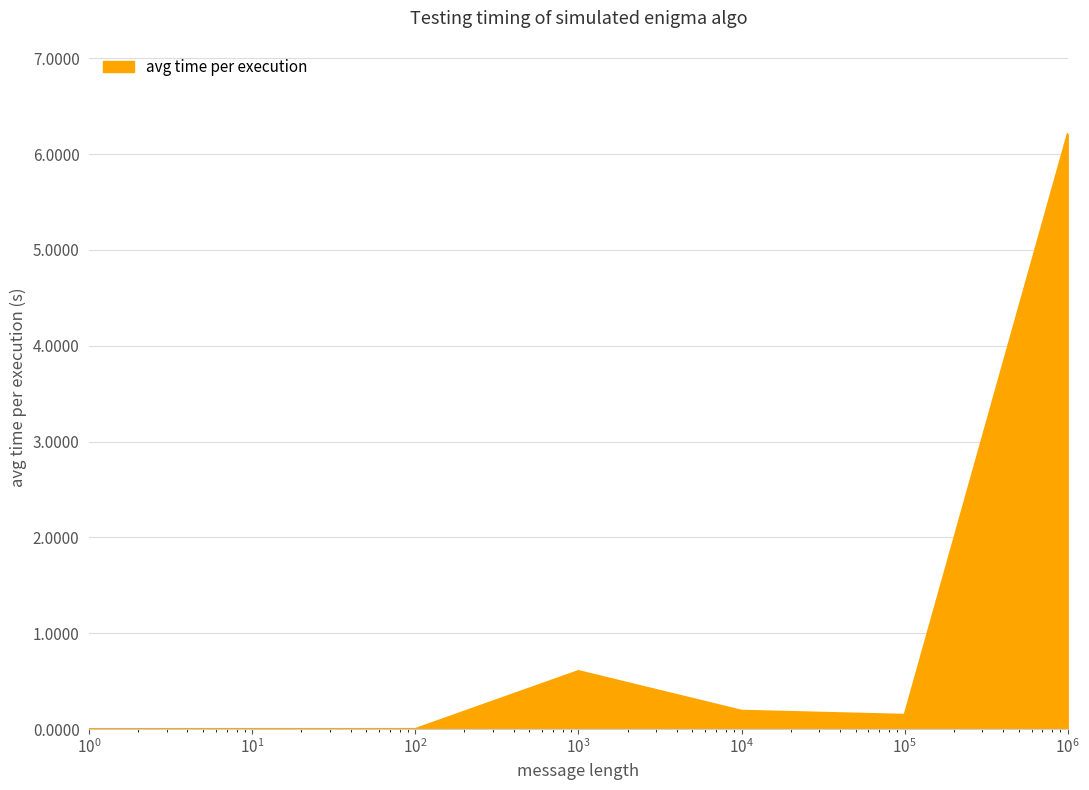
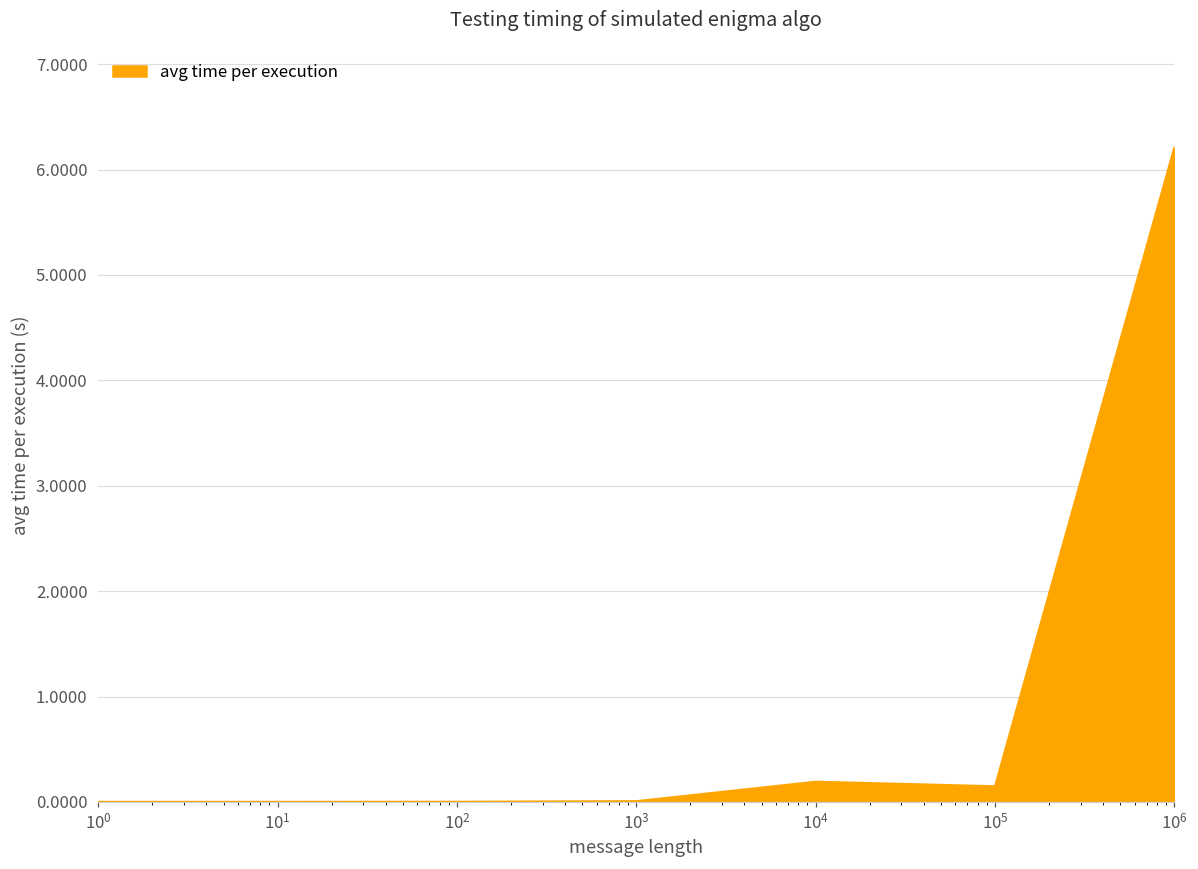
10^3: 0.6 -> 0.0
